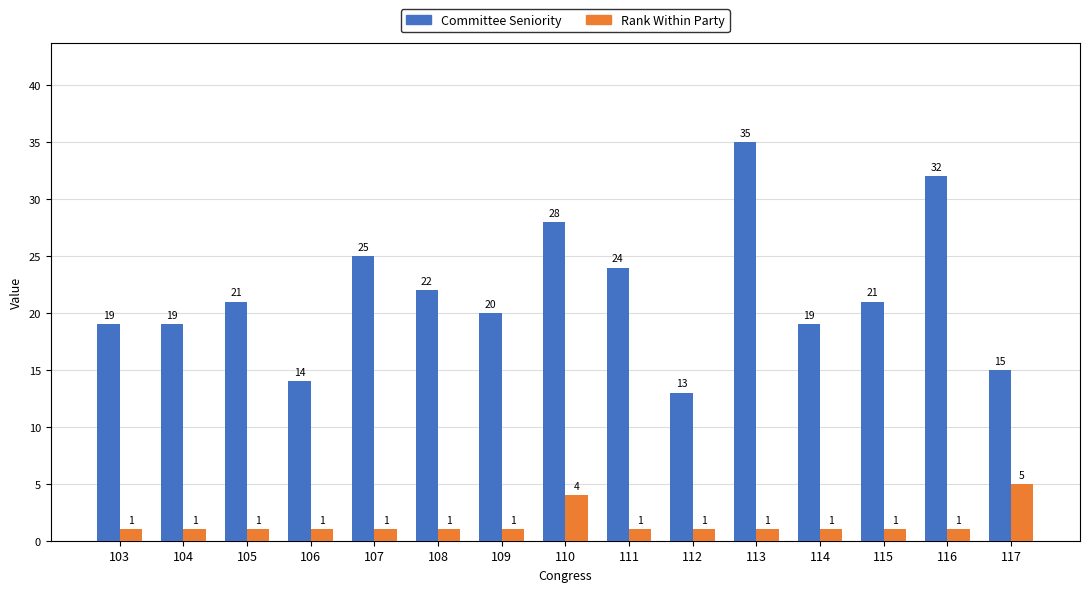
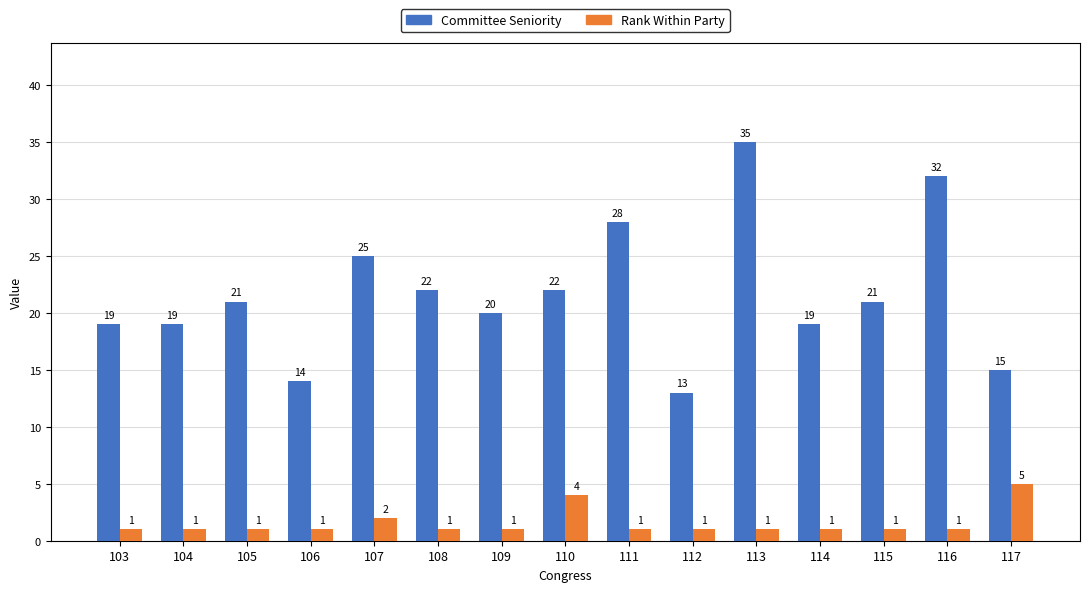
Rank Within Party, 107: 1 -> 2
Committee Seniority, 110: 28 -> 22
Committee Seniority, 111: 24 -> 28
